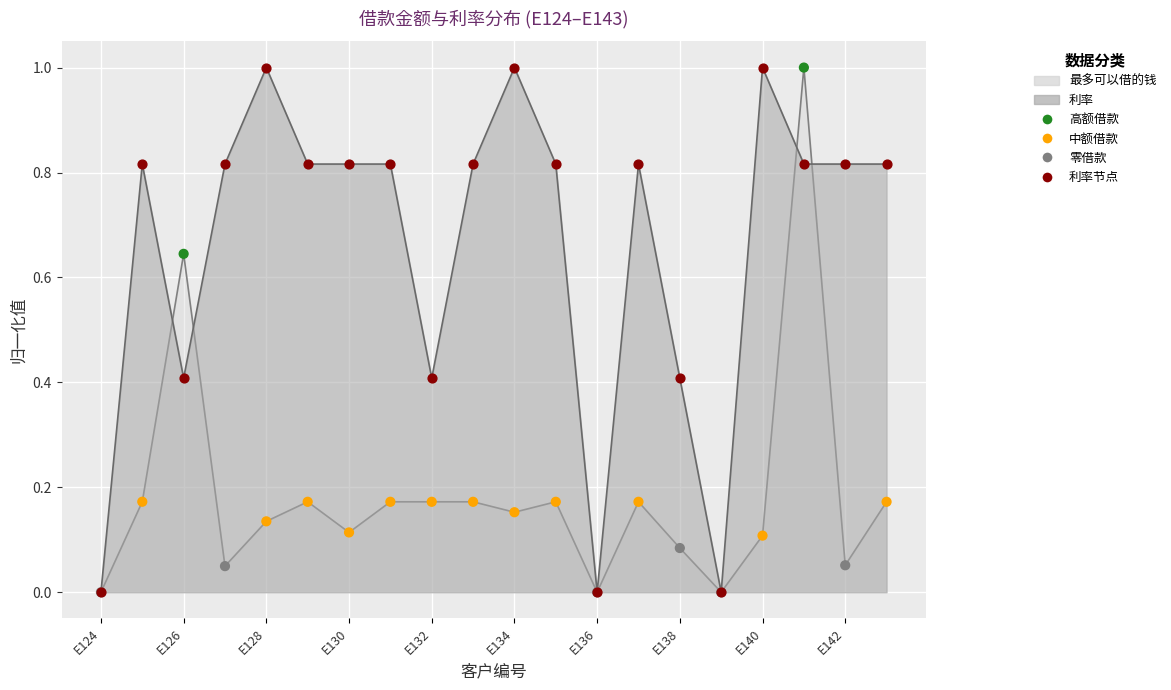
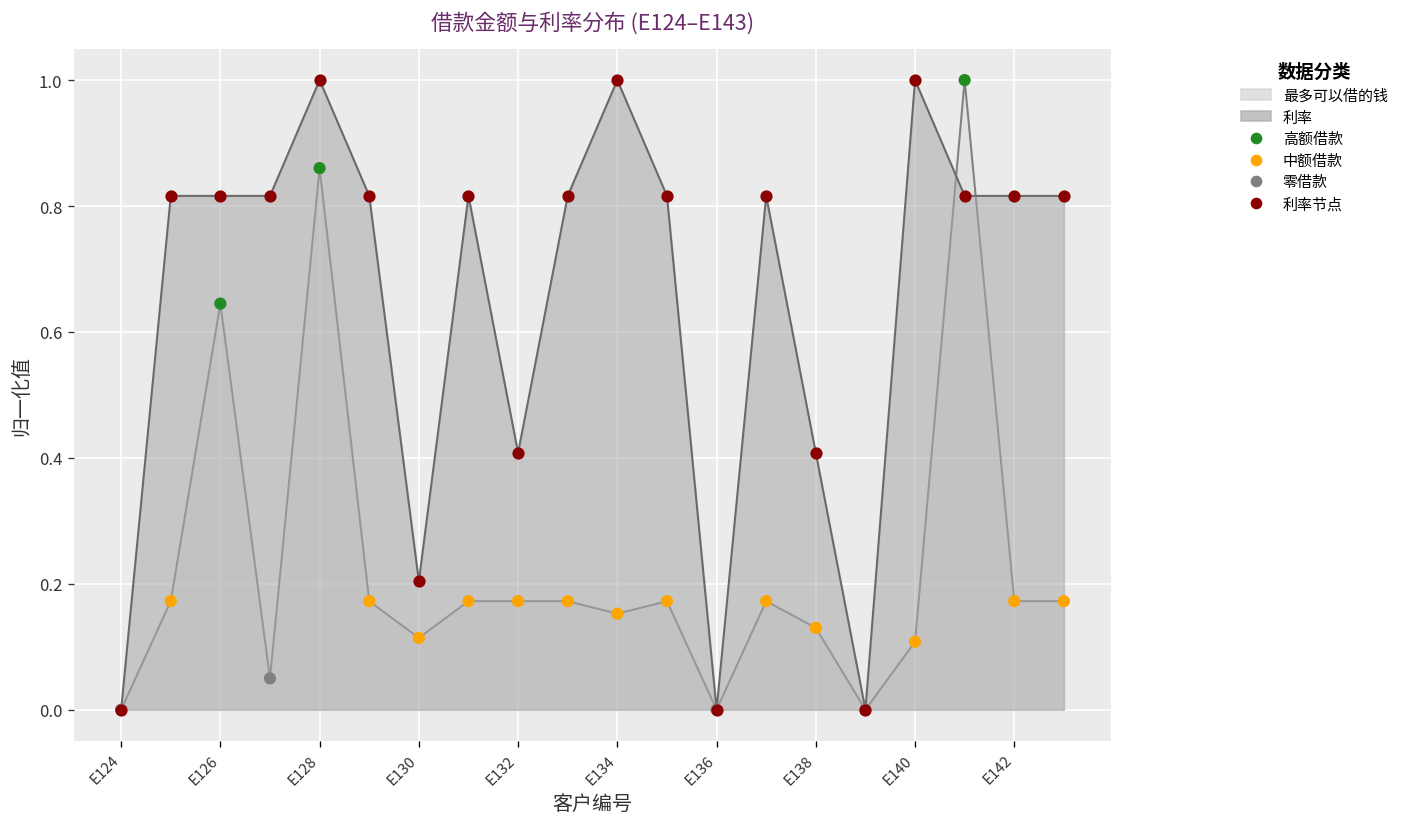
利率, E126: 0.41 -> 0.82
最多可以借的钱, E128: 0.14 -> 0.86
利率, E130: 0.82 -> 0.20
最多可以借的钱, E138: 0.08 -> 0.13
最多可以借的钱, E142: 0.05 -> 0.17
